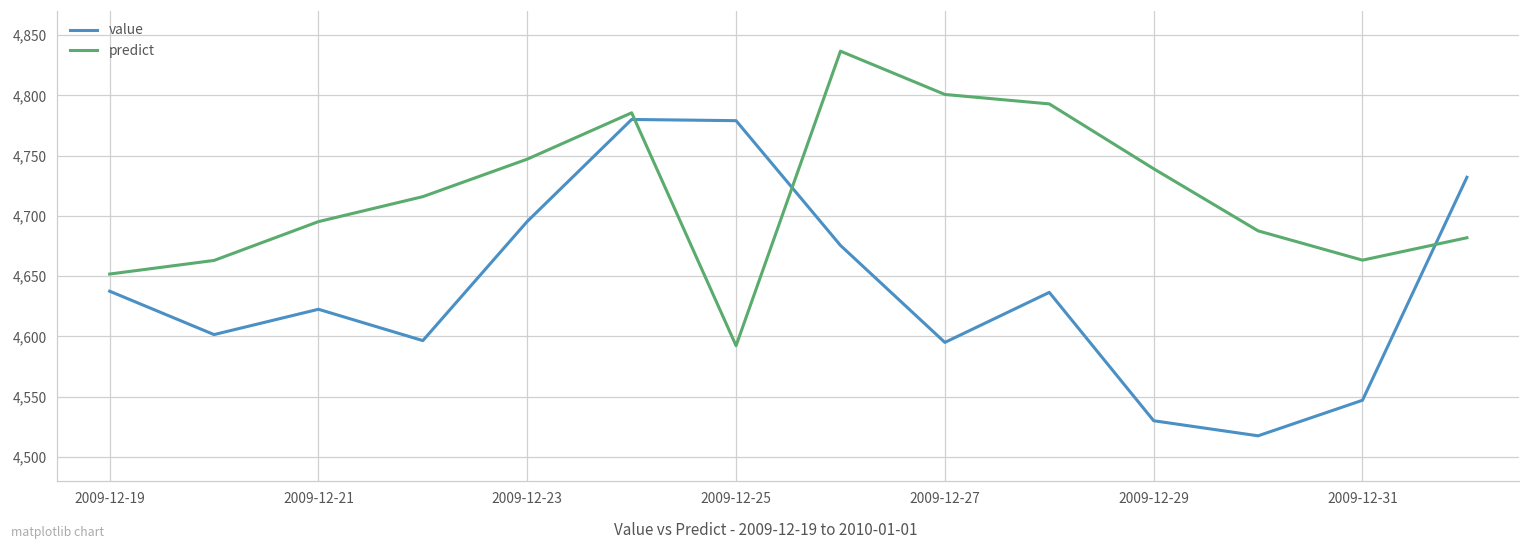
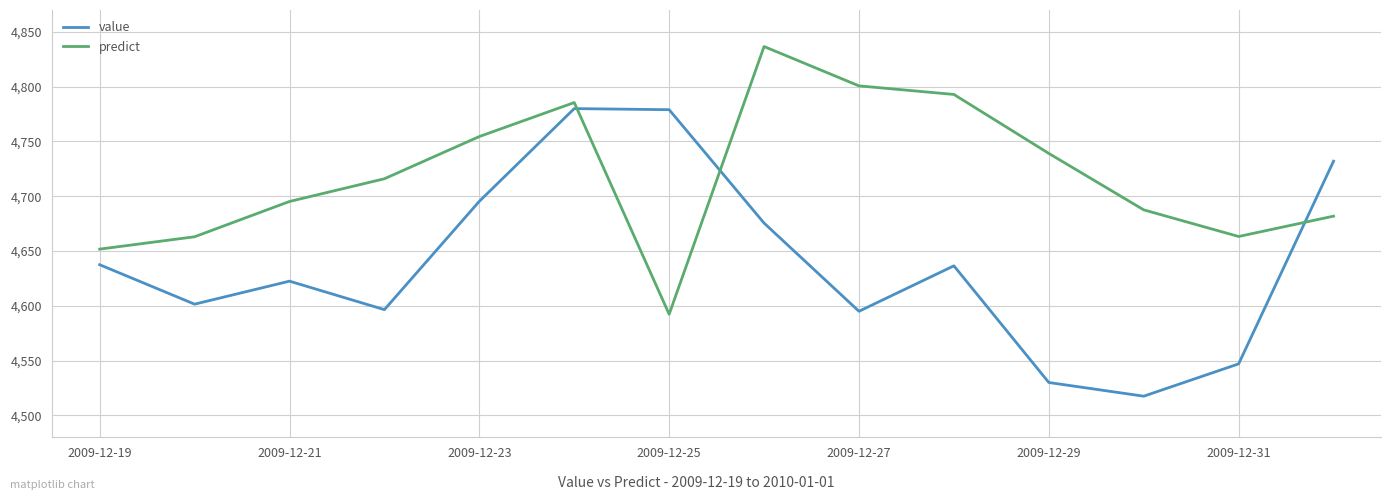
predict, 2009-12-23: 4,747 -> 4,755
